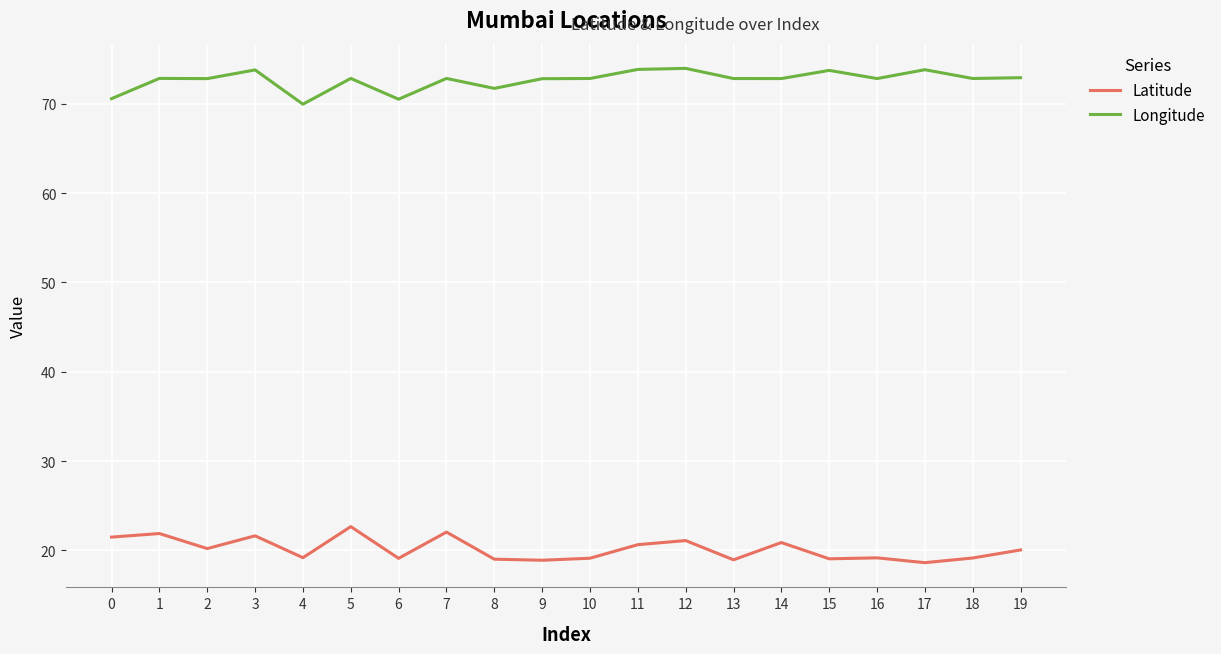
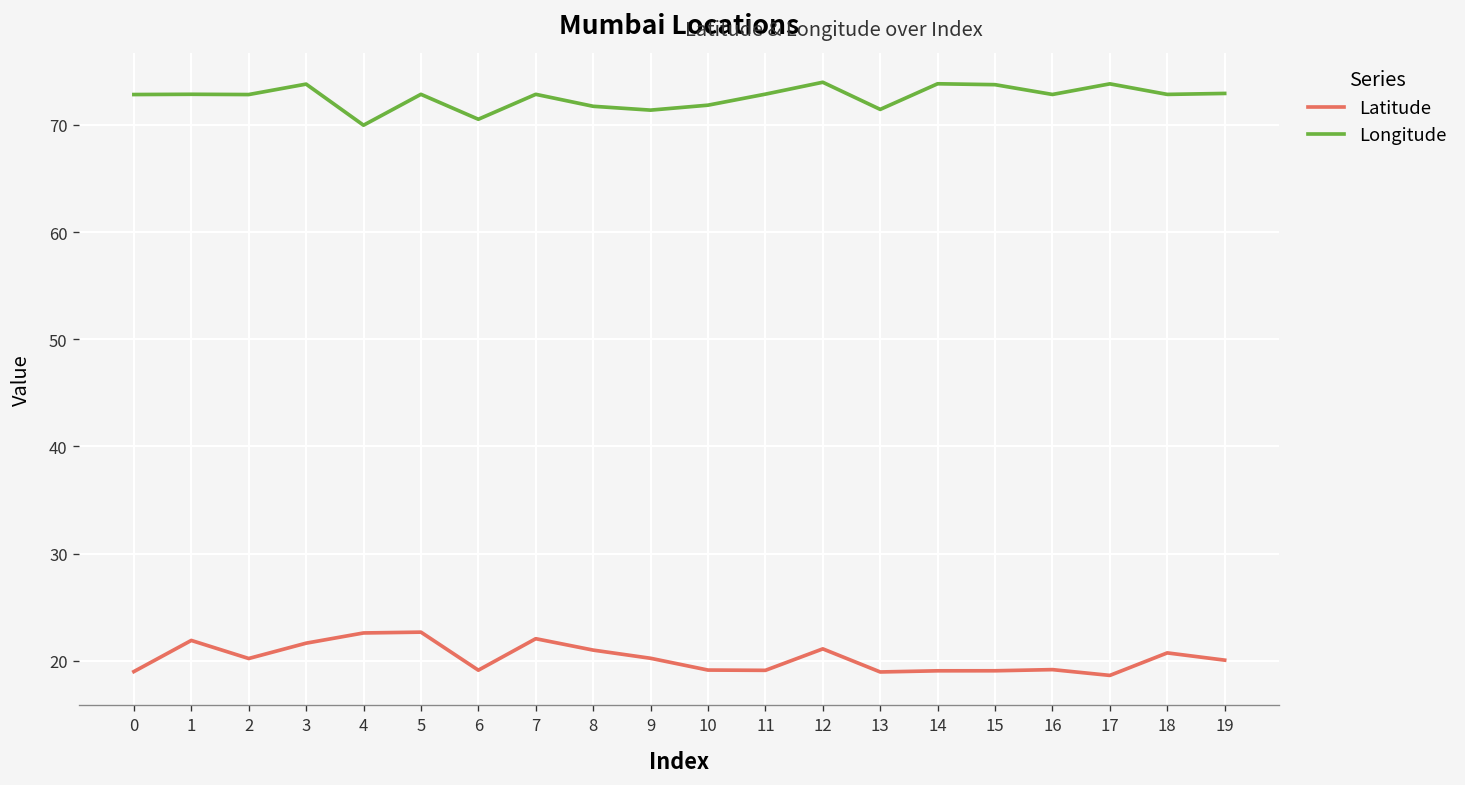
Latitude, 0: 21 -> 19
Longitude, 0: 71 -> 73
Latitude, 4: 19 -> 23
Latitude, 8: 19 -> 21
Latitude, 9: 19 -> 20
Longitude, 9: 73 -> 71
Longitude, 10: 73 -> 72
Latitude, 11: 21 -> 19
Longitude, 11: 74 -> 73
Longitude, 13: 73 -> 71
Latitude, 14: 21 -> 19
Longitude, 14: 73 -> 74
Latitude, 18: 19 -> 21
